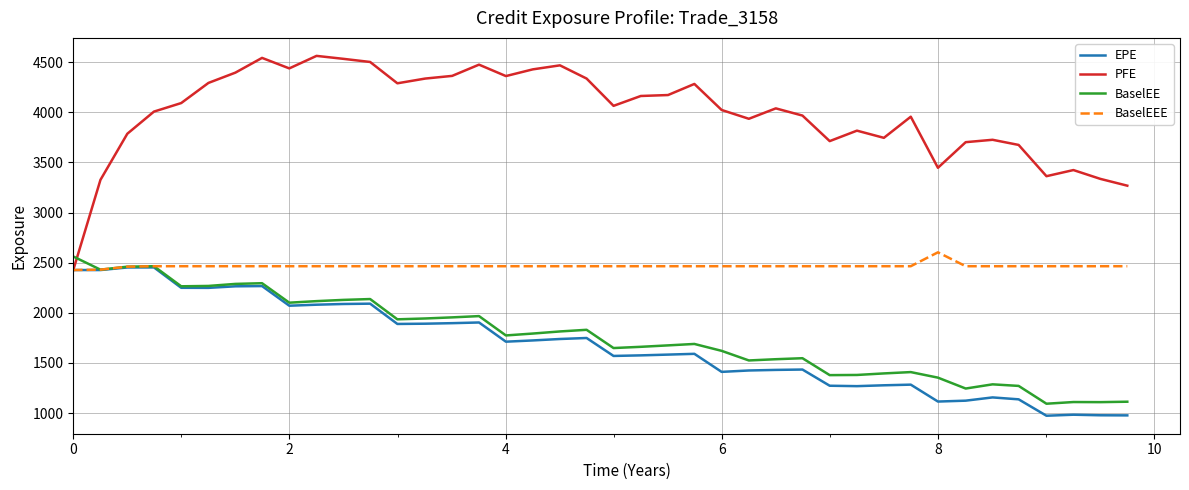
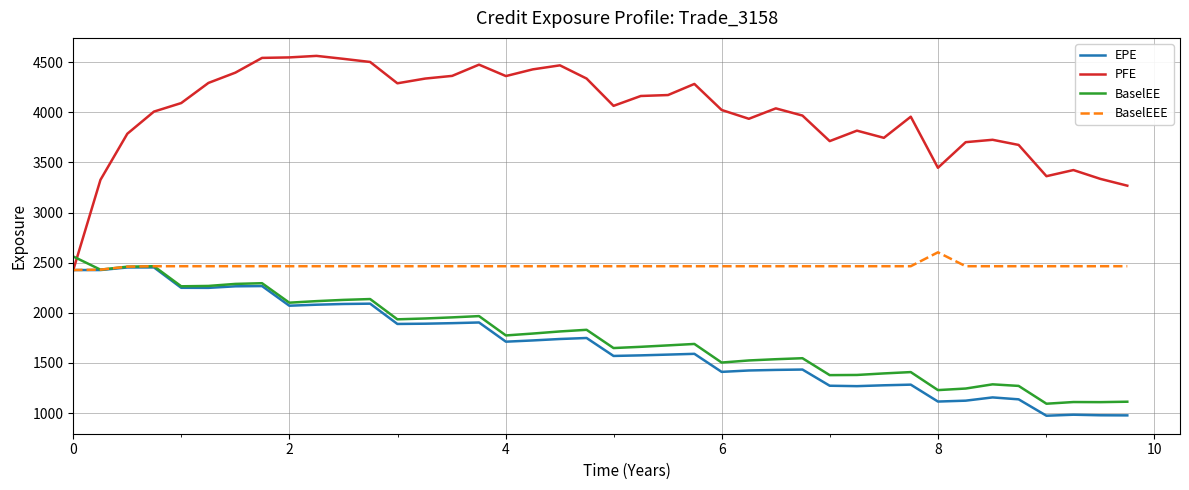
PFE, 2: 4440 -> 4550
BaselEE, 6: 1620 -> 1500
BaselEE, 8: 1350 -> 1230
